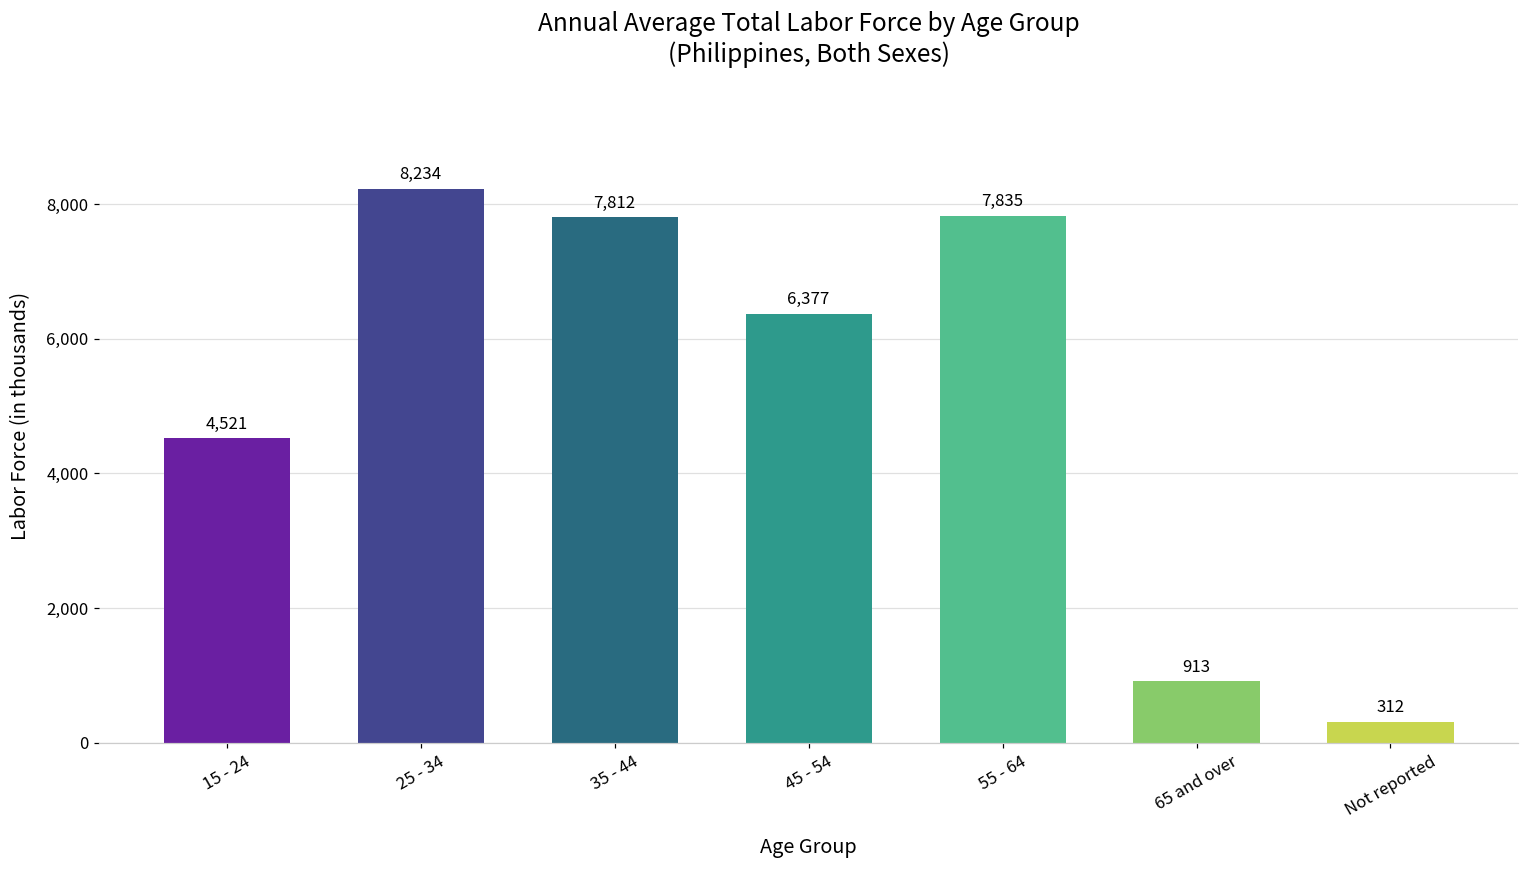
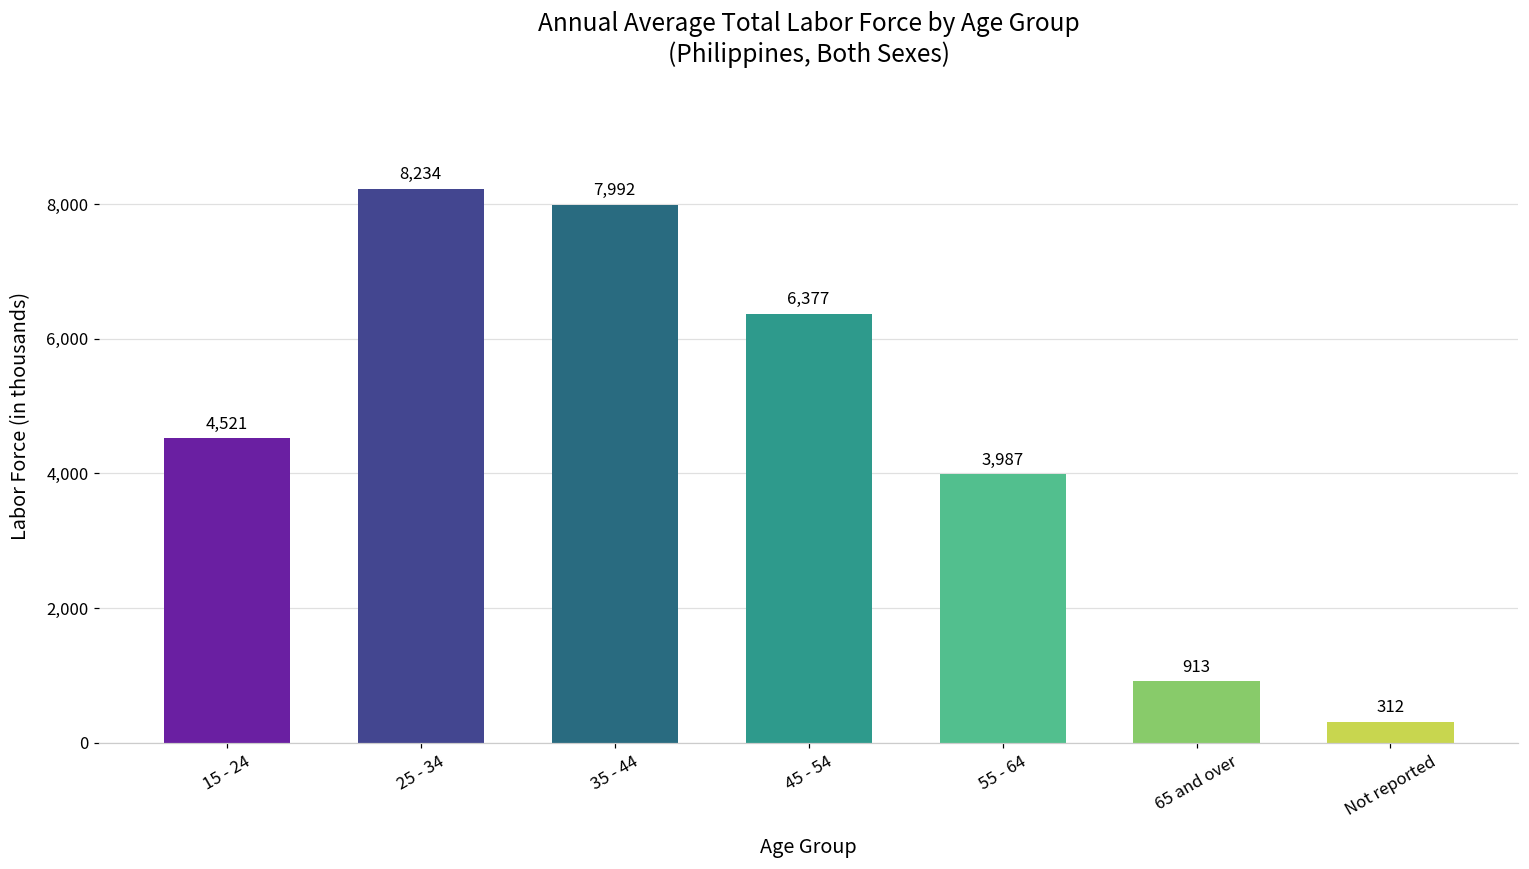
35 - 44: 7,812 -> 7,992
55 - 64: 7,835 -> 3,987
